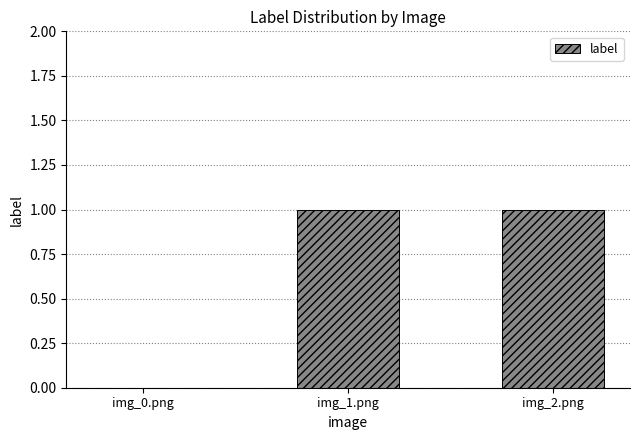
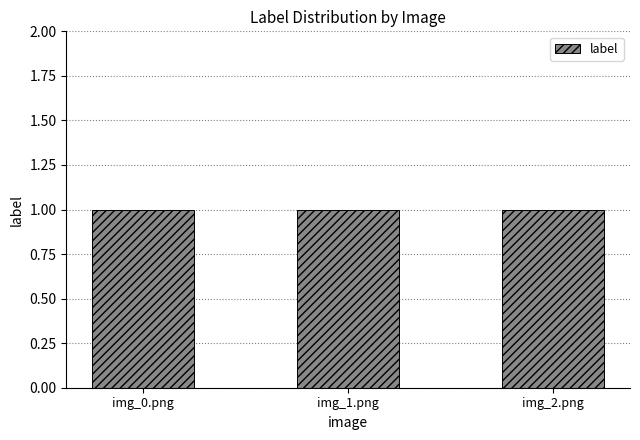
img_0.png: 0 -> 1
